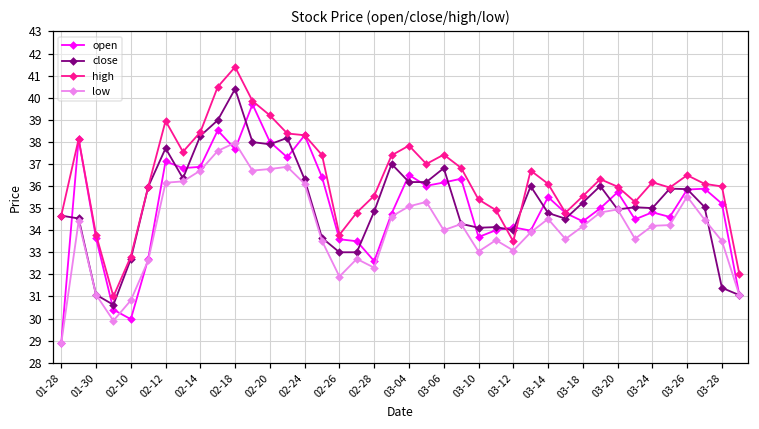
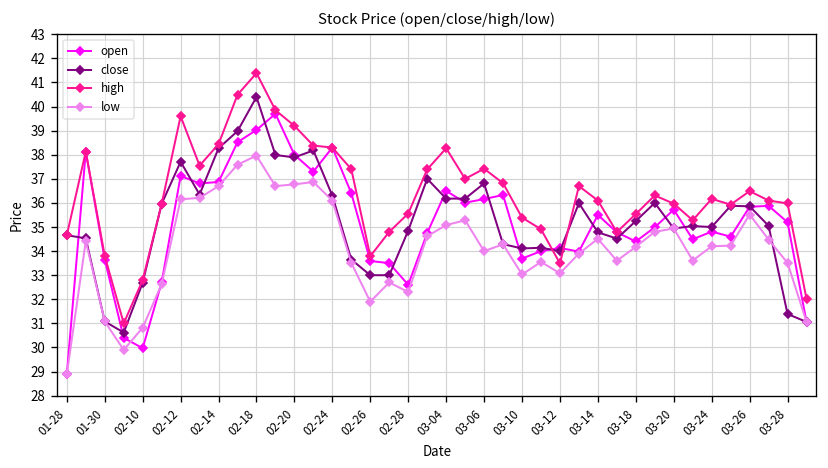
high, 02-12: 39.0 -> 39.6
open, 02-18: 37.7 -> 39.0
high, 03-04: 37.8 -> 38.3
